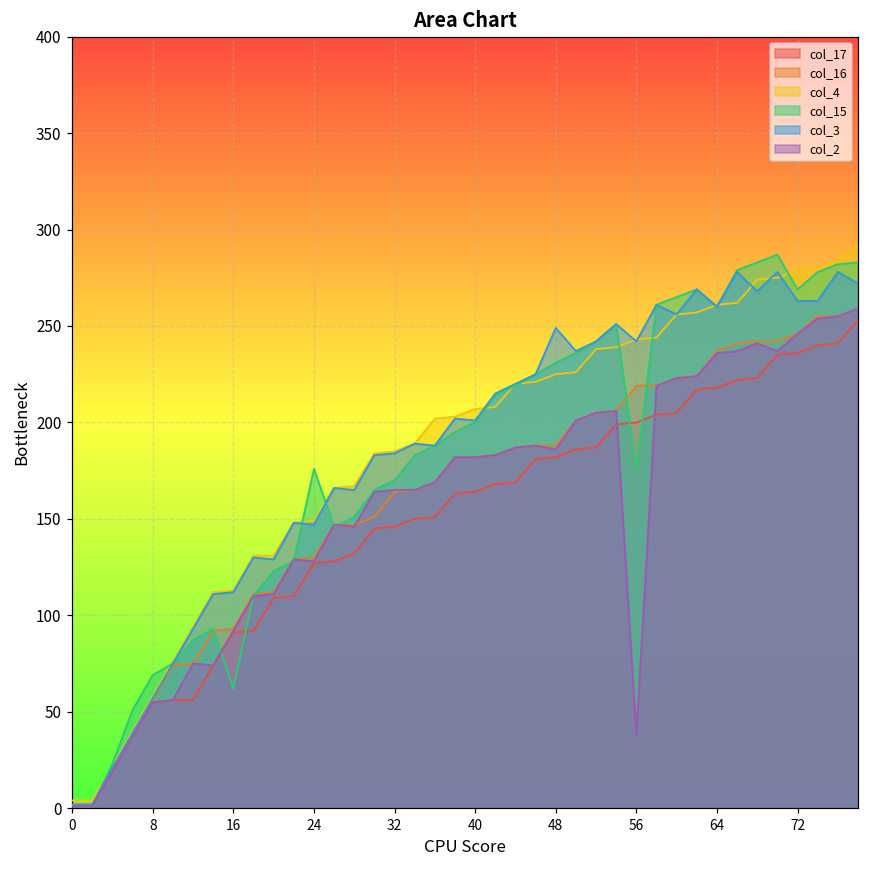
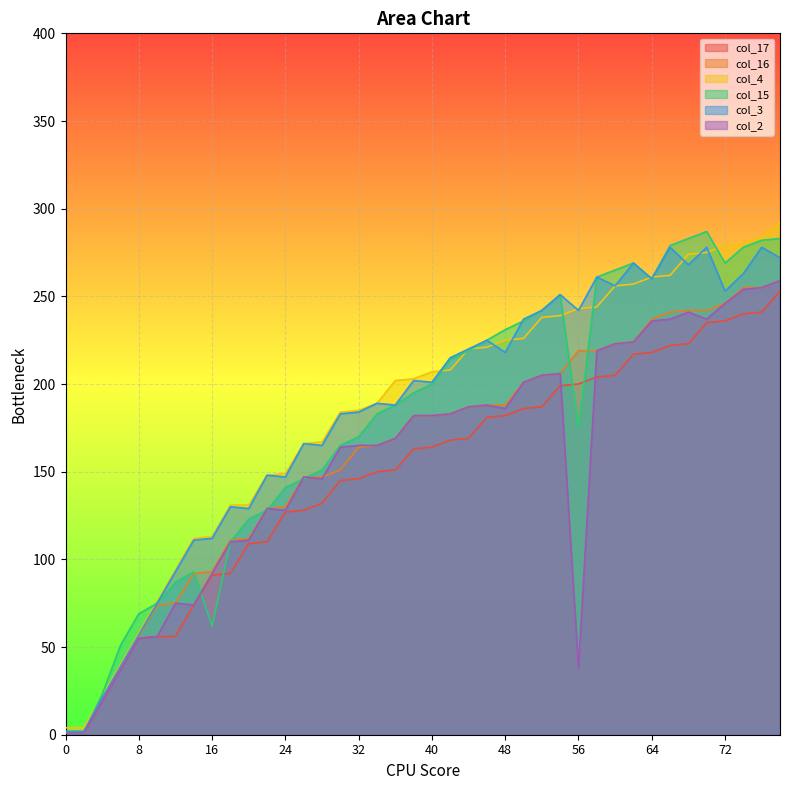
col_15, 24: 176 -> 141
col_3, 48: 249 -> 218
col_3, 72: 263 -> 253
